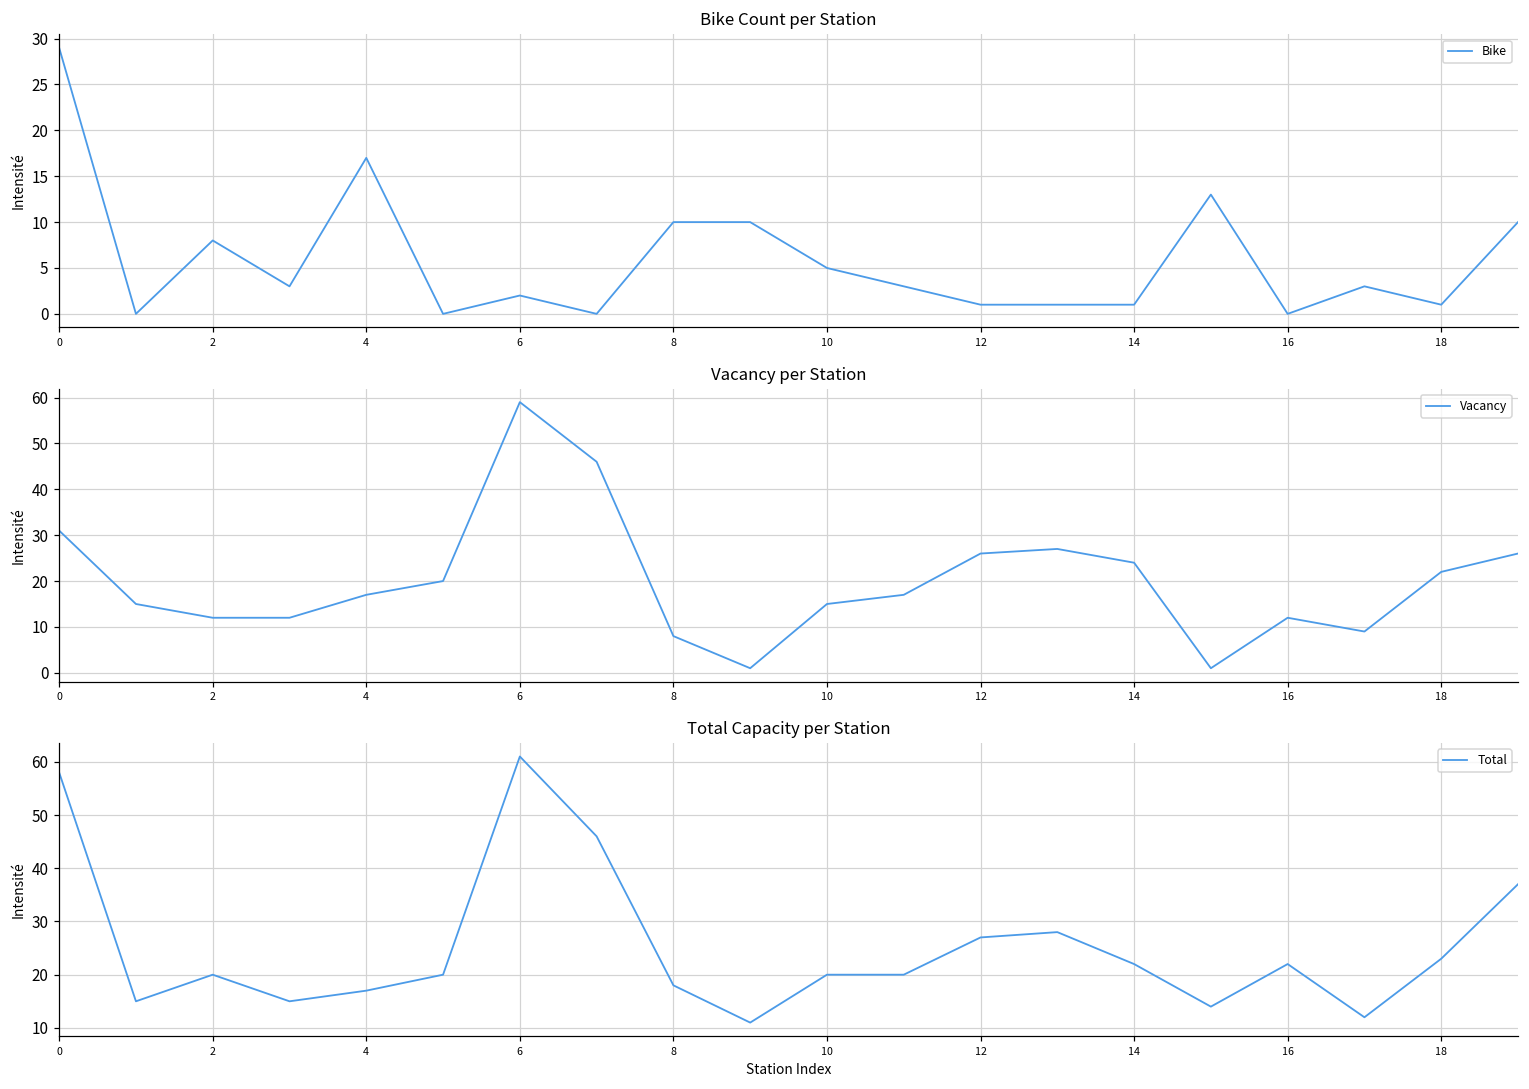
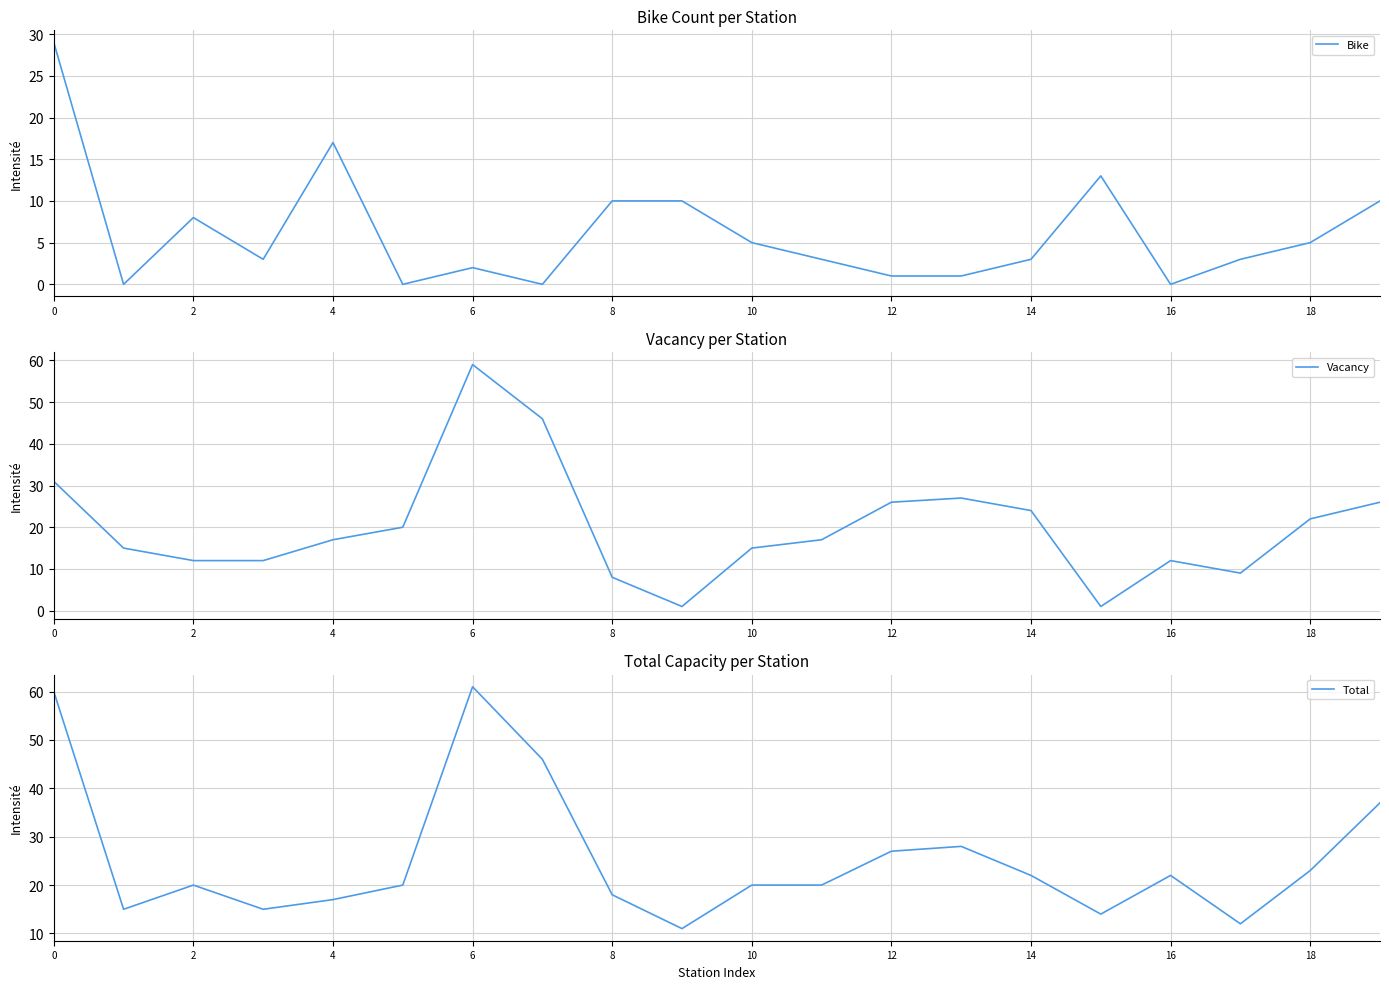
Bike Count per Station, 14: 1 -> 3
Bike Count per Station, 18: 1 -> 5
Total Capacity per Station, 0: 58 -> 60
